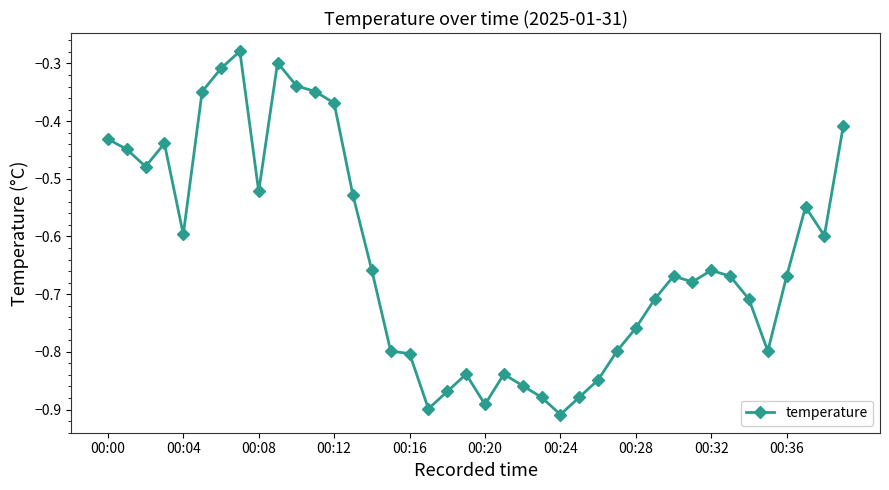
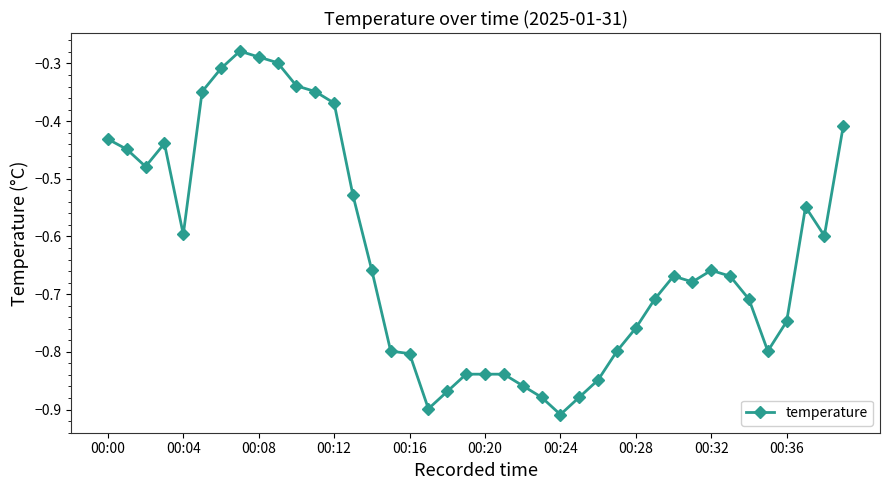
00:08: -0.52 -> -0.29
00:20: -0.89 -> -0.84
00:36: -0.67 -> -0.75
